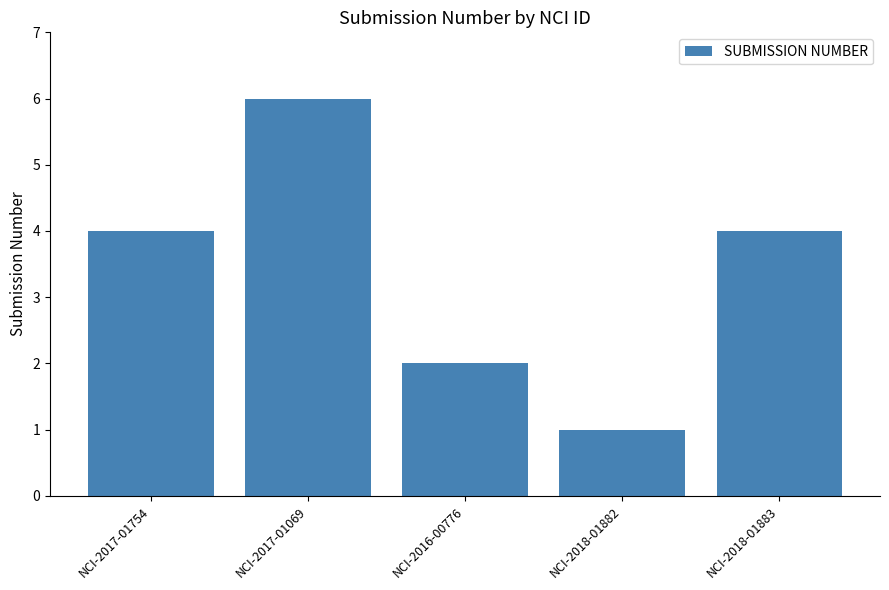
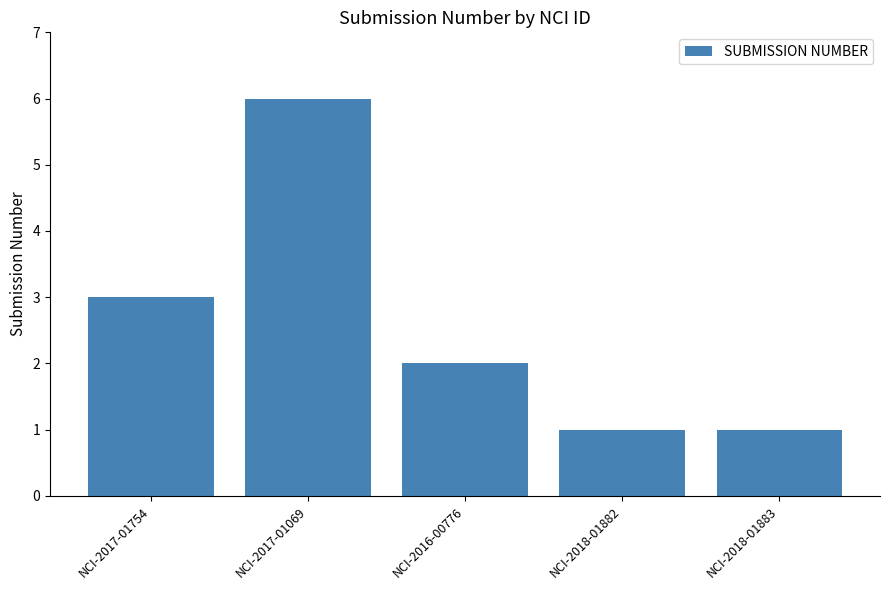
NCI-2017-01754: 4 -> 3
NCI-2018-01883: 4 -> 1
